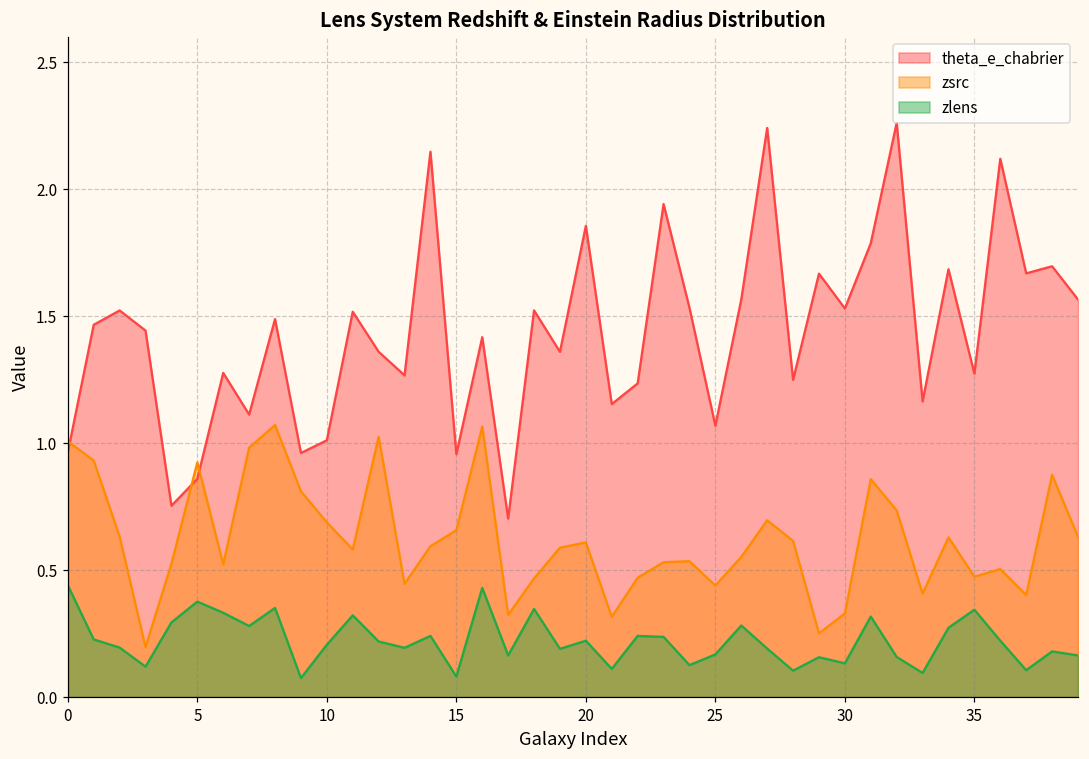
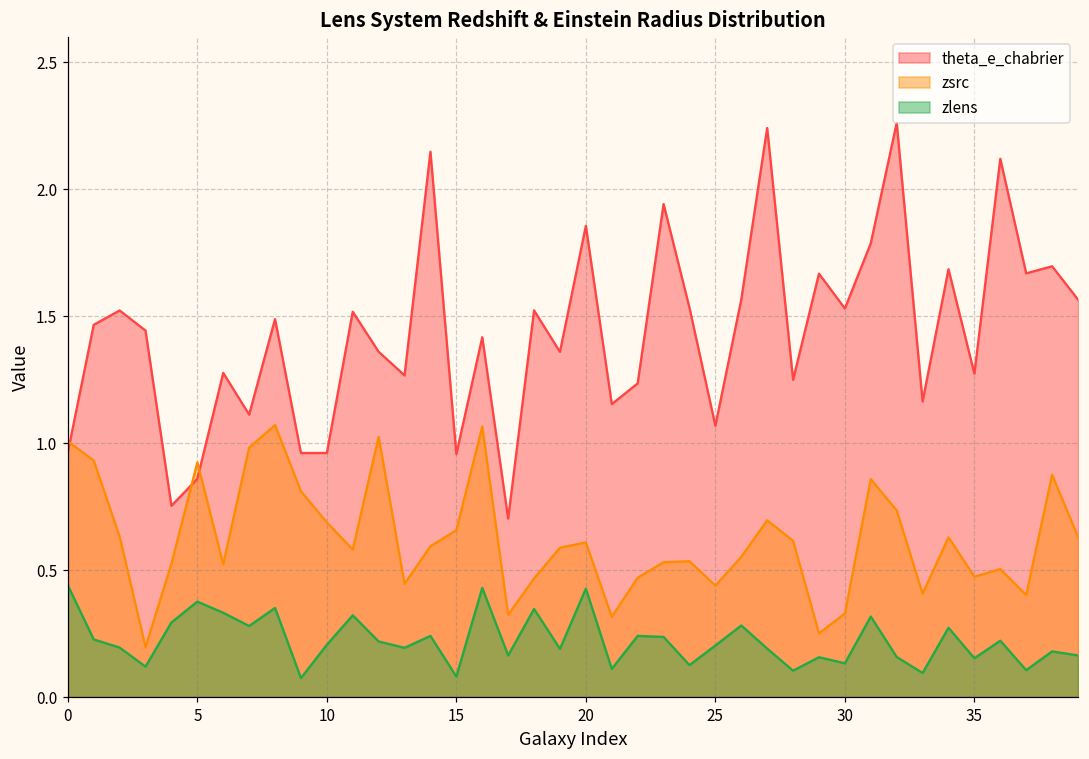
theta_e_chabrier, 10: 1.01 -> 0.96
zlens, 20: 0.22 -> 0.43
zlens, 25: 0.17 -> 0.20
zlens, 35: 0.34 -> 0.15
